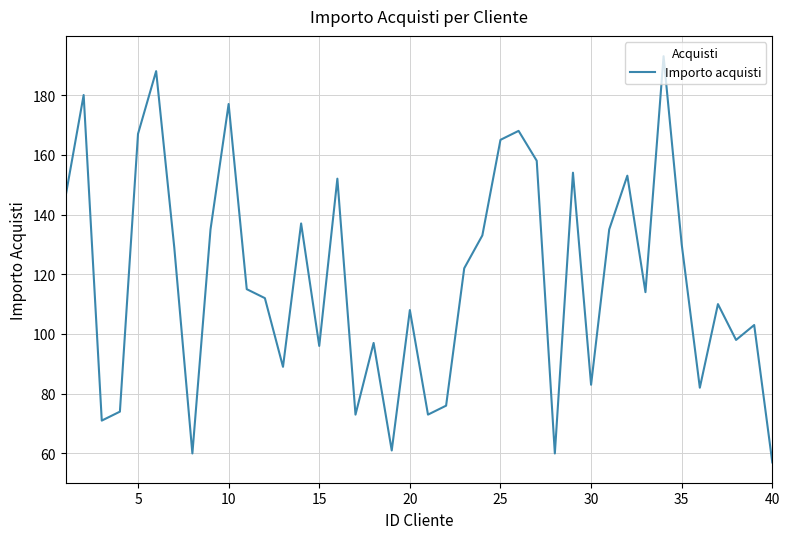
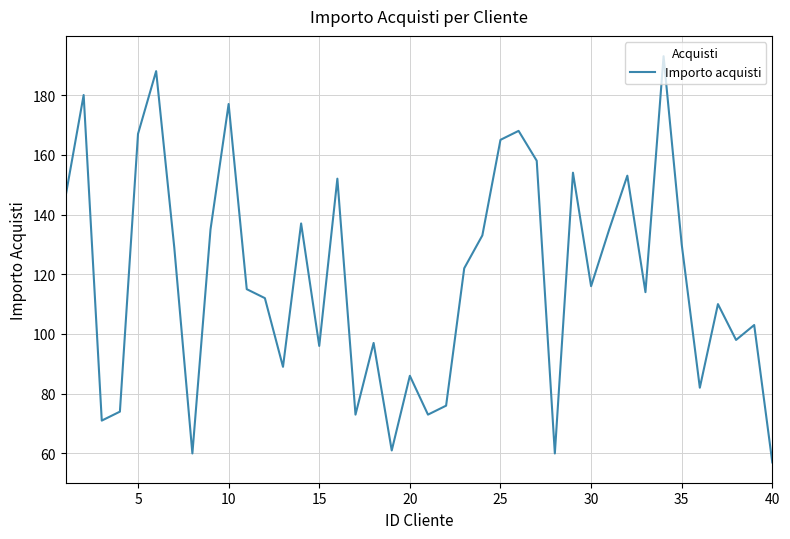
20: 108 -> 86
30: 83 -> 116
